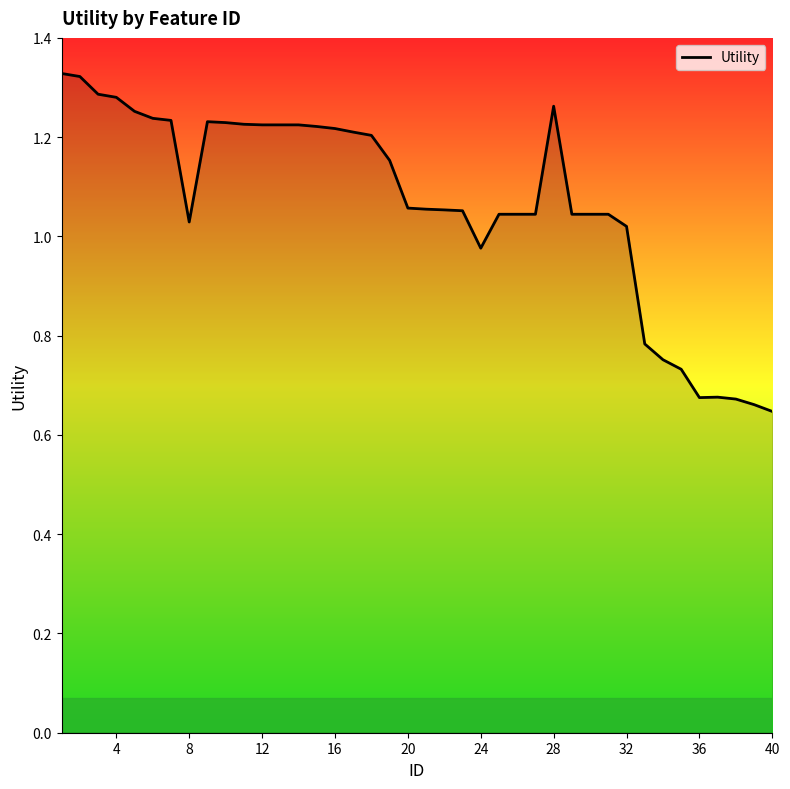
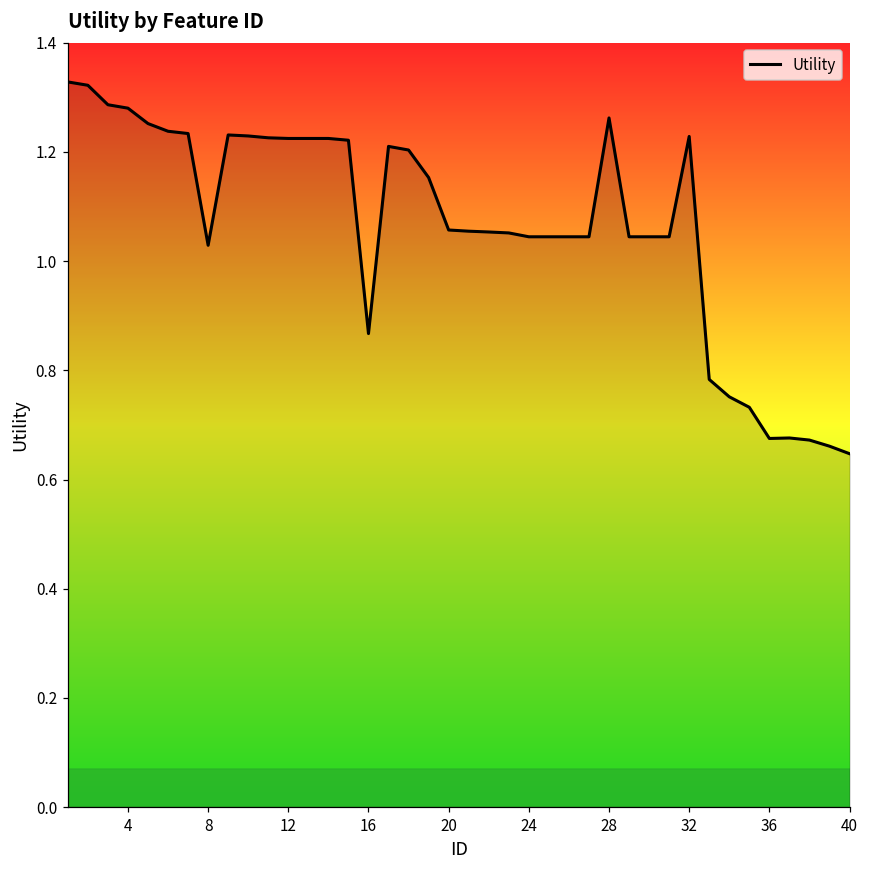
16: 1.22 -> 0.87
24: 0.98 -> 1.04
32: 1.02 -> 1.23
